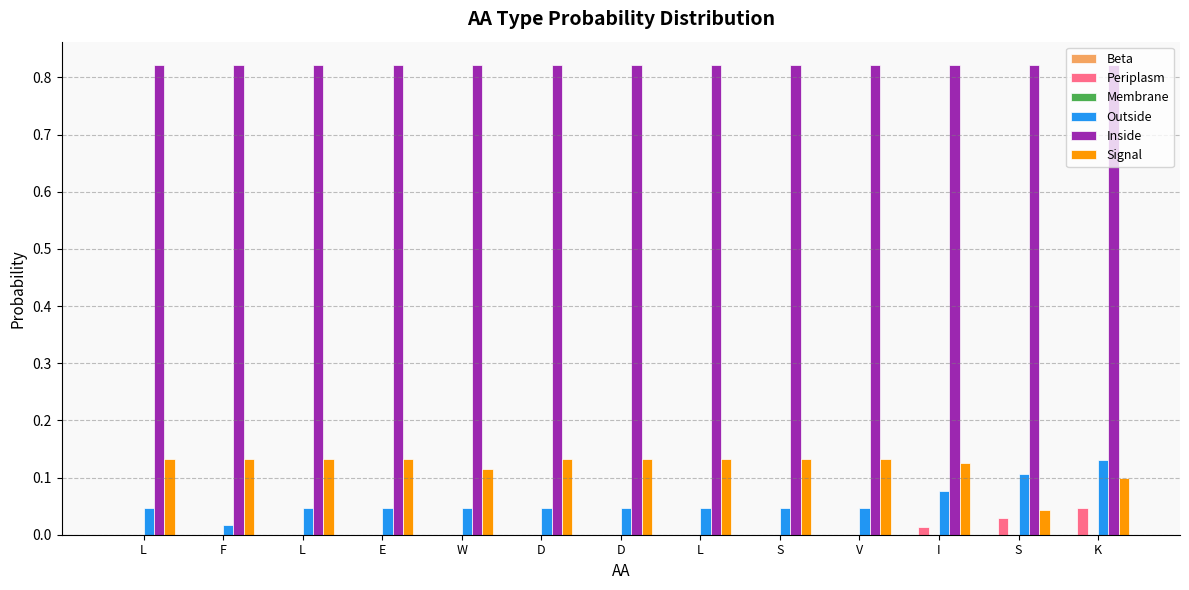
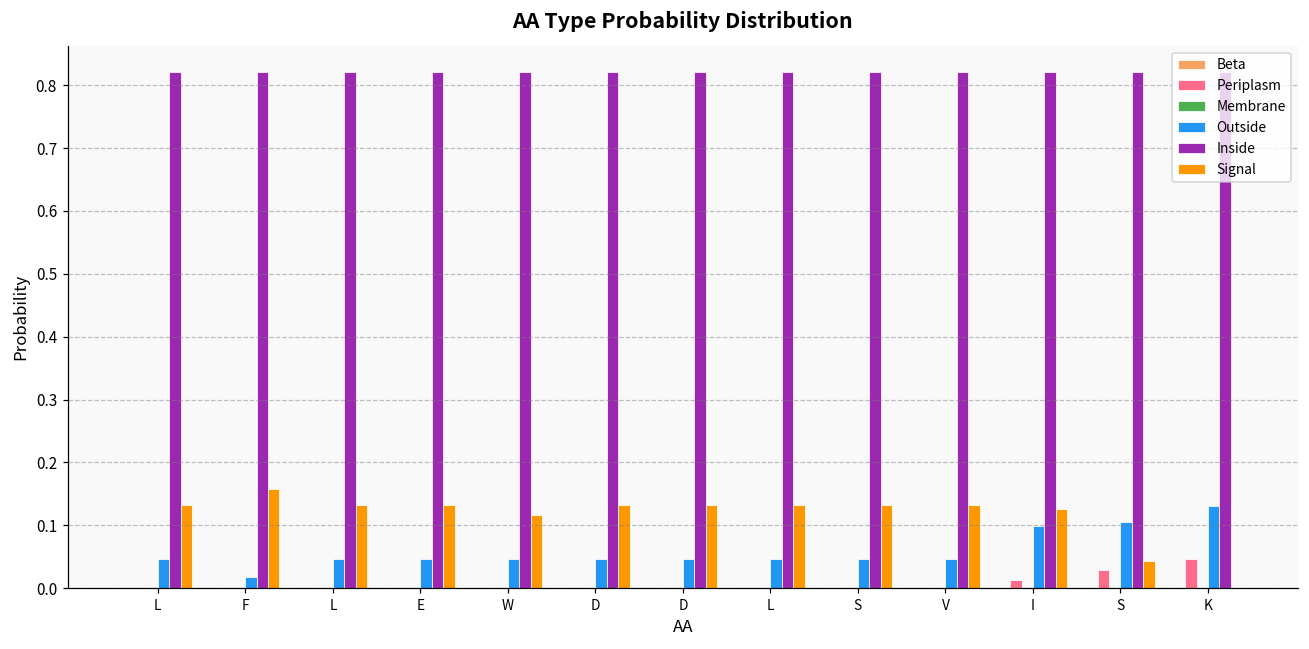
Signal, F: 0.13 -> 0.16
Outside, I: 0.08 -> 0.10
Signal, K: 0.1 -> 0.0
